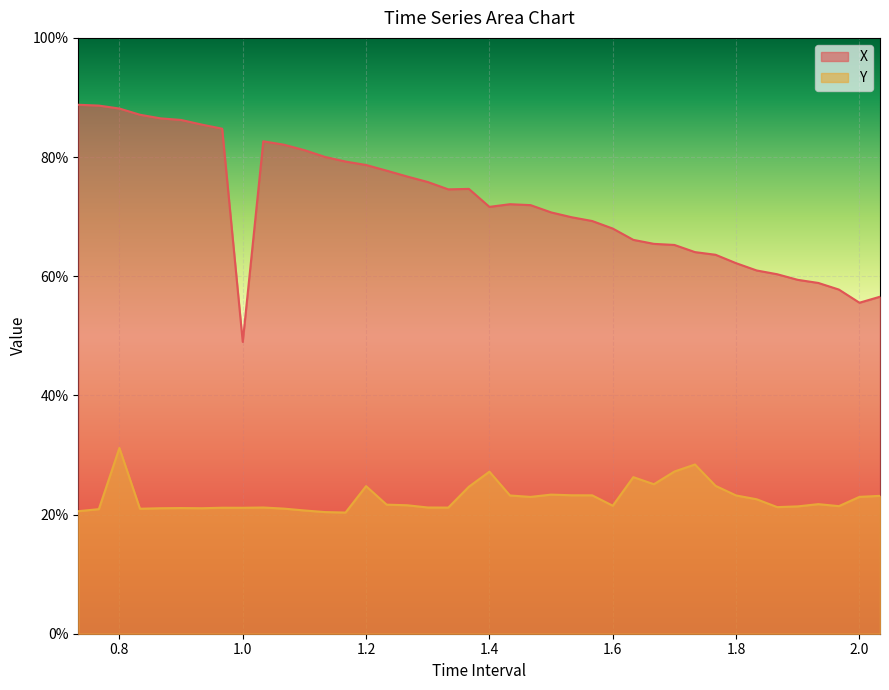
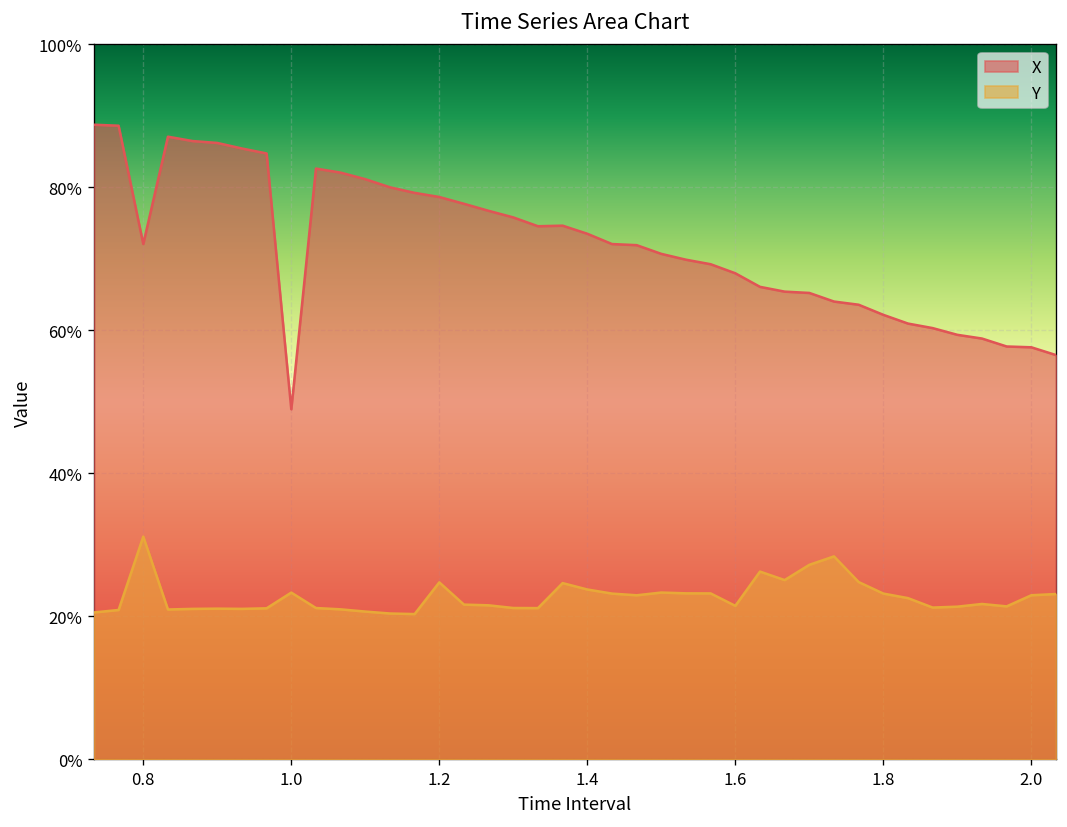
X, 0.8: 88% -> 72%
Y, 1.0: 21% -> 23%
X, 1.4: 72% -> 74%
Y, 1.4: 27% -> 24%
X, 2.0: 56% -> 58%
